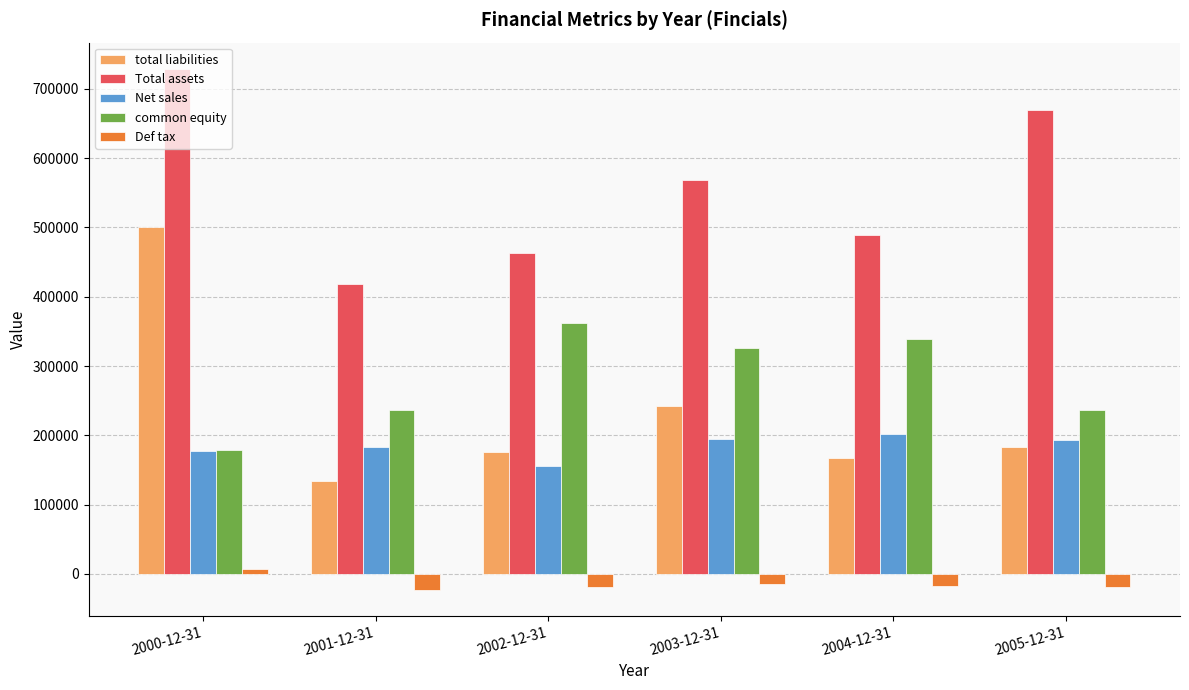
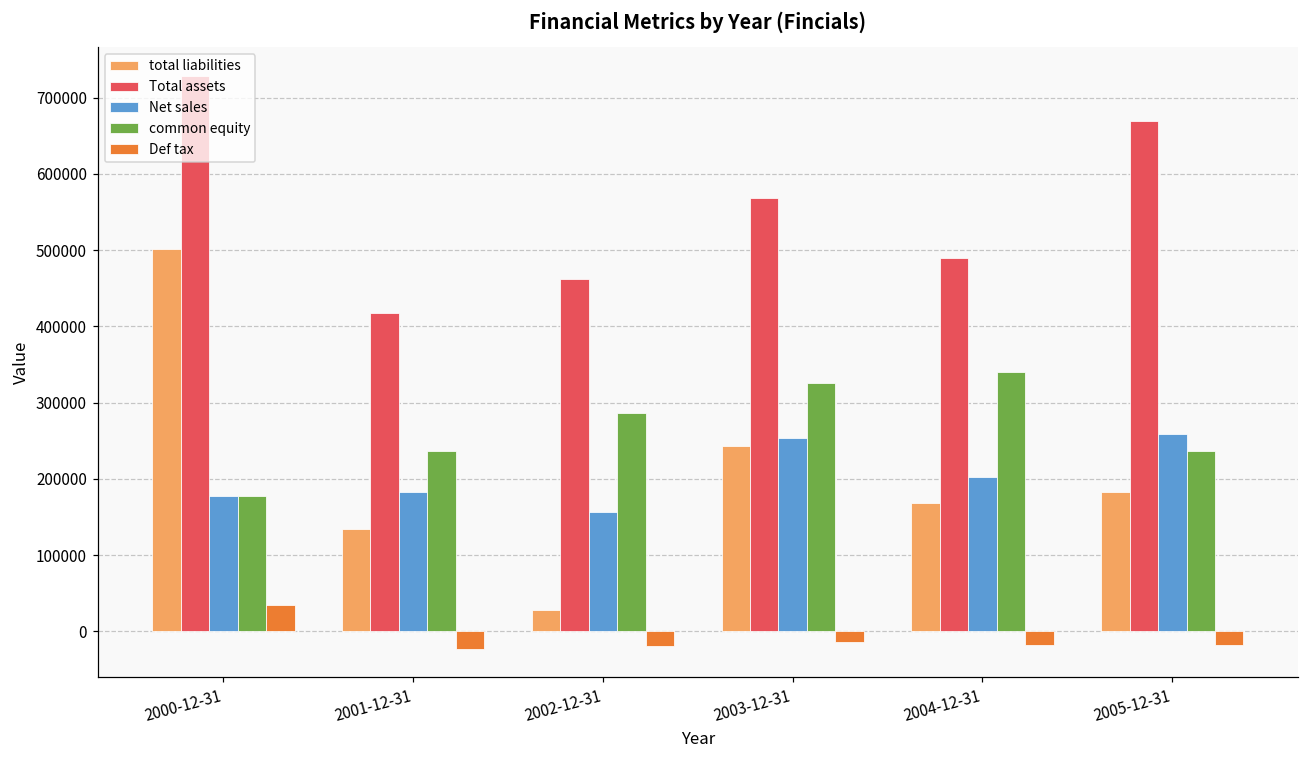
Def tax, 2000-12-31: 10000 -> 30000
total liabilities, 2002-12-31: 180000 -> 30000
common equity, 2002-12-31: 360000 -> 290000
Net sales, 2003-12-31: 190000 -> 250000
Net sales, 2005-12-31: 190000 -> 260000
